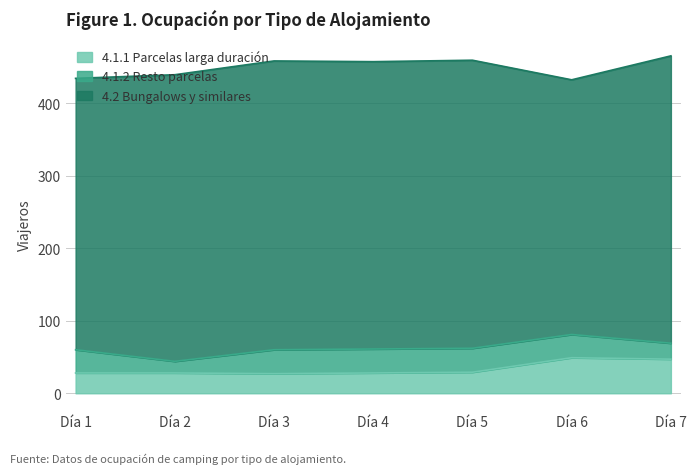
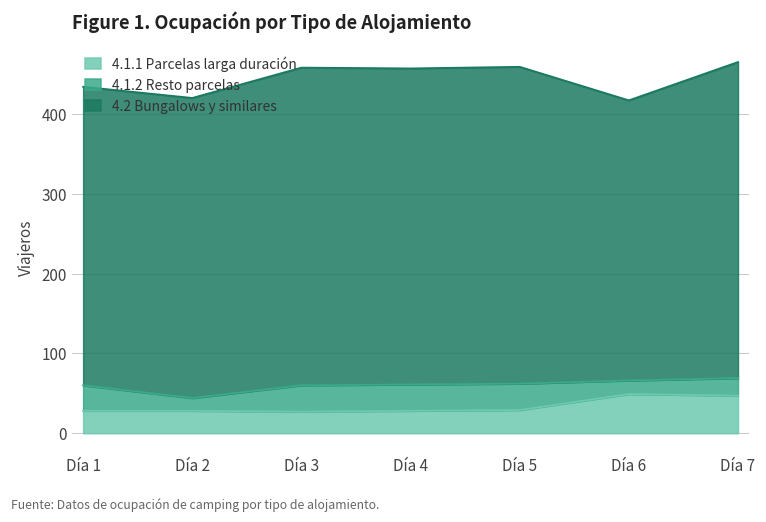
4.2 Bungalows y similares, Día 2: 400 -> 380
4.1.2 Resto parcelas, Día 6: 30 -> 20
